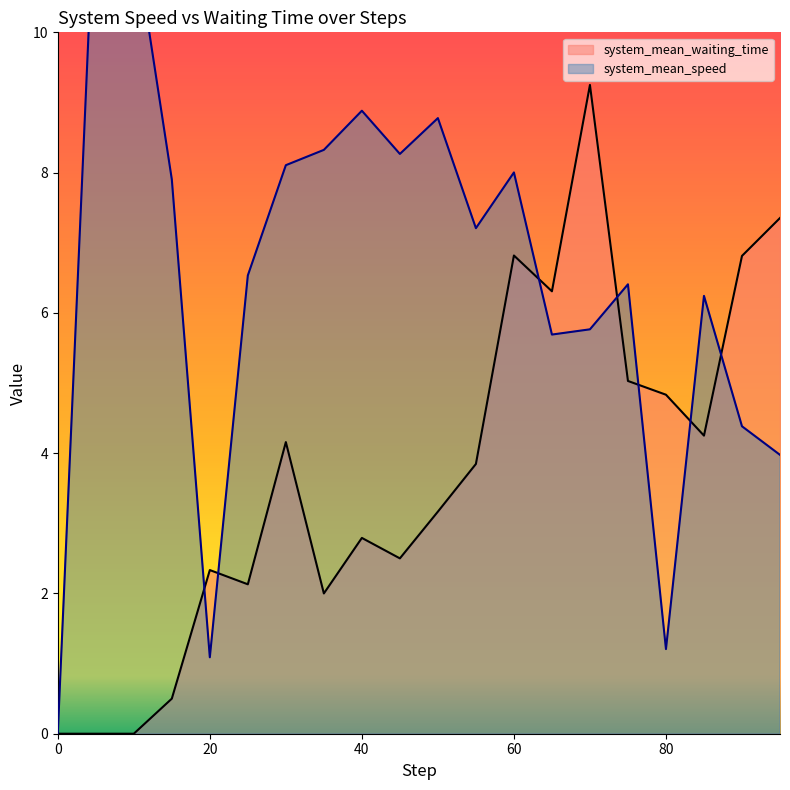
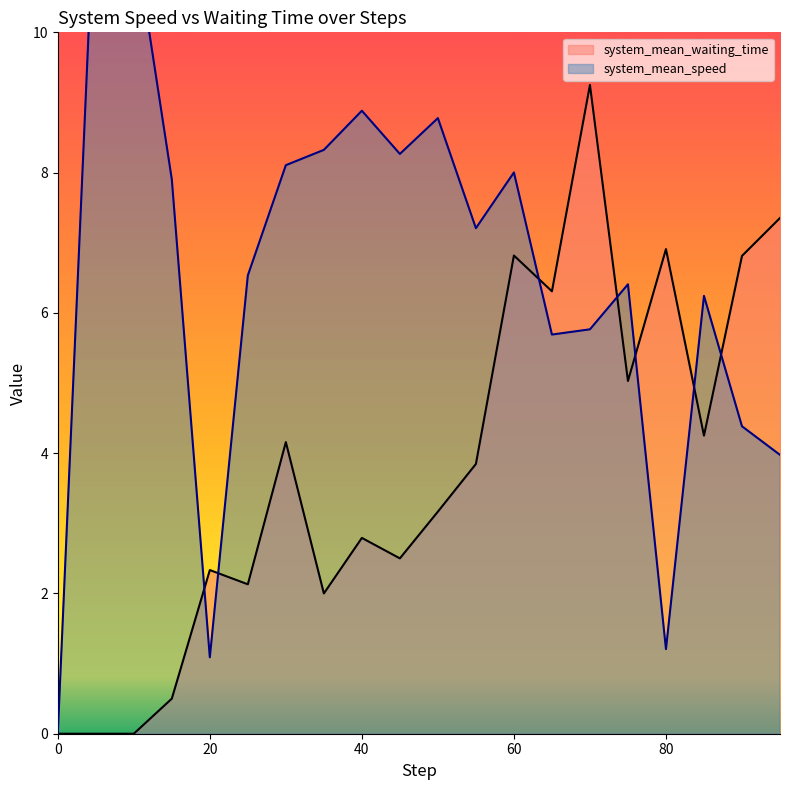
system_mean_waiting_time, 80: 4.8 -> 6.9
